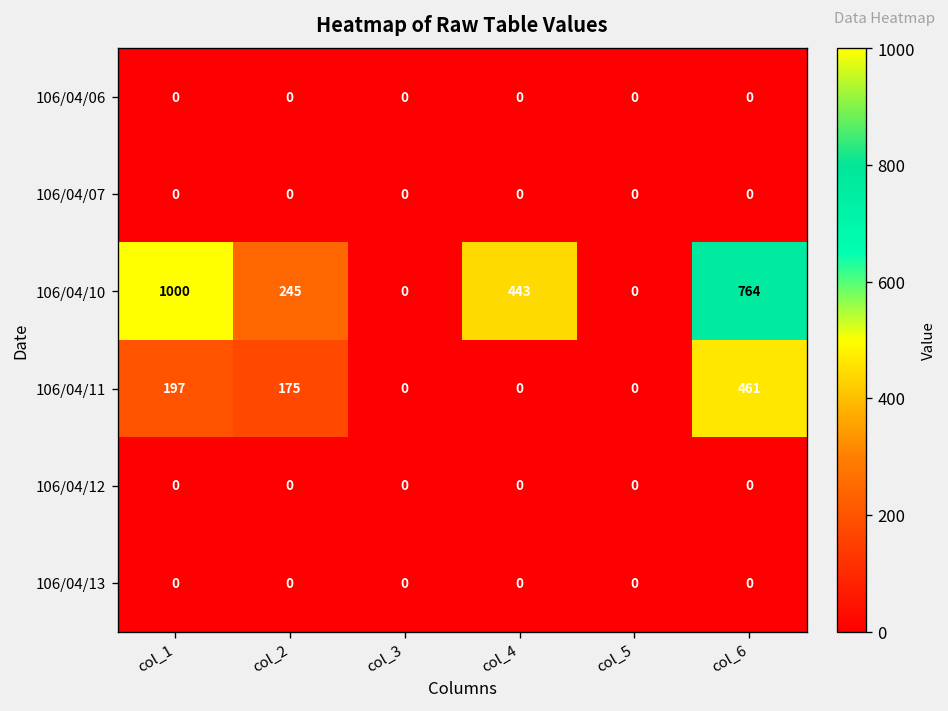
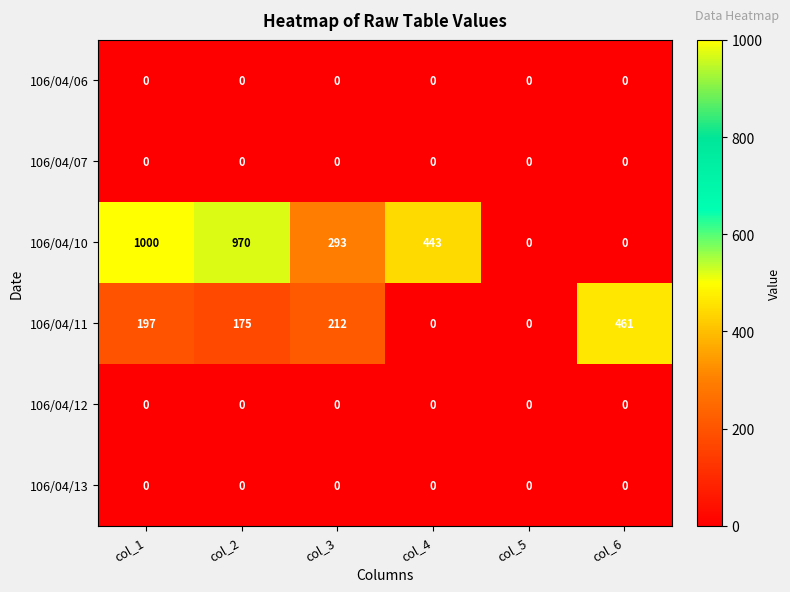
106/04/10, col_2: 245 -> 970
106/04/10, col_3: 0 -> 293
106/04/10, col_6: 764 -> 0
106/04/11, col_3: 0 -> 212
